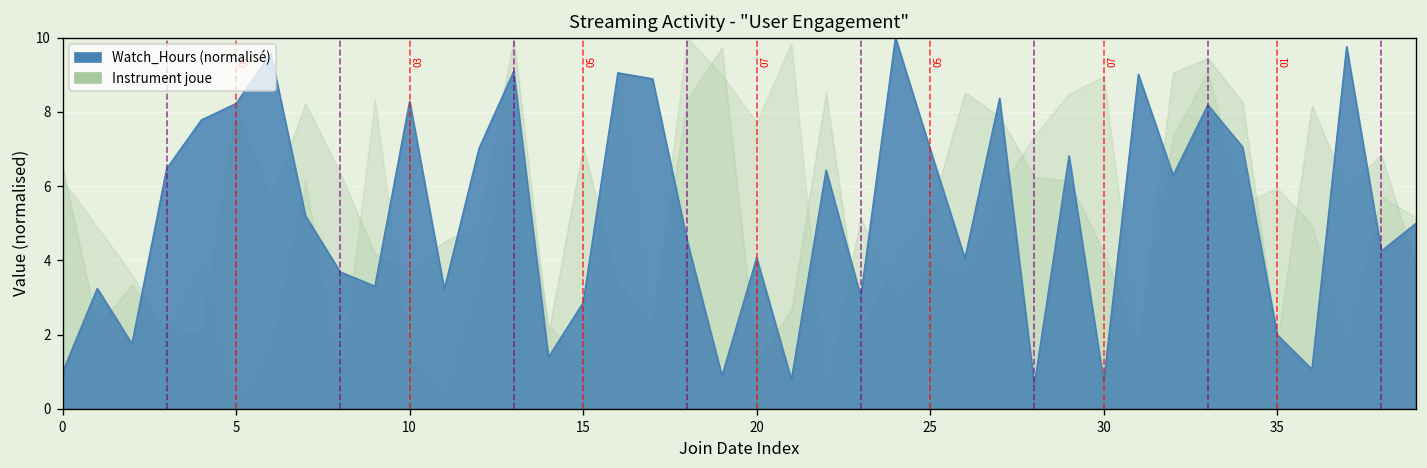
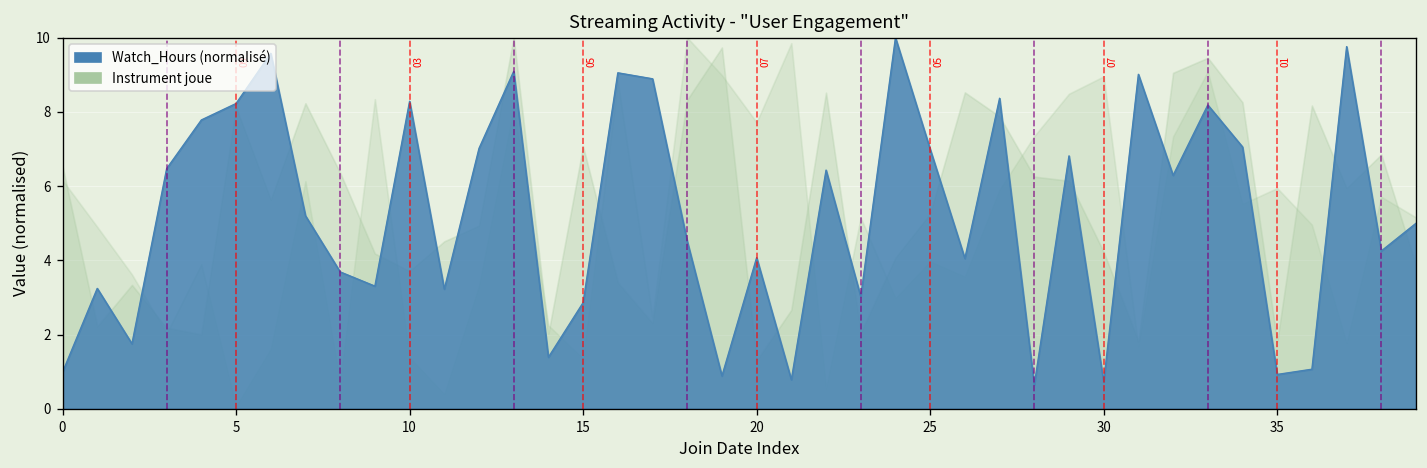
Watch_Hours (normalisé), 35: 2.0 -> 0.9
